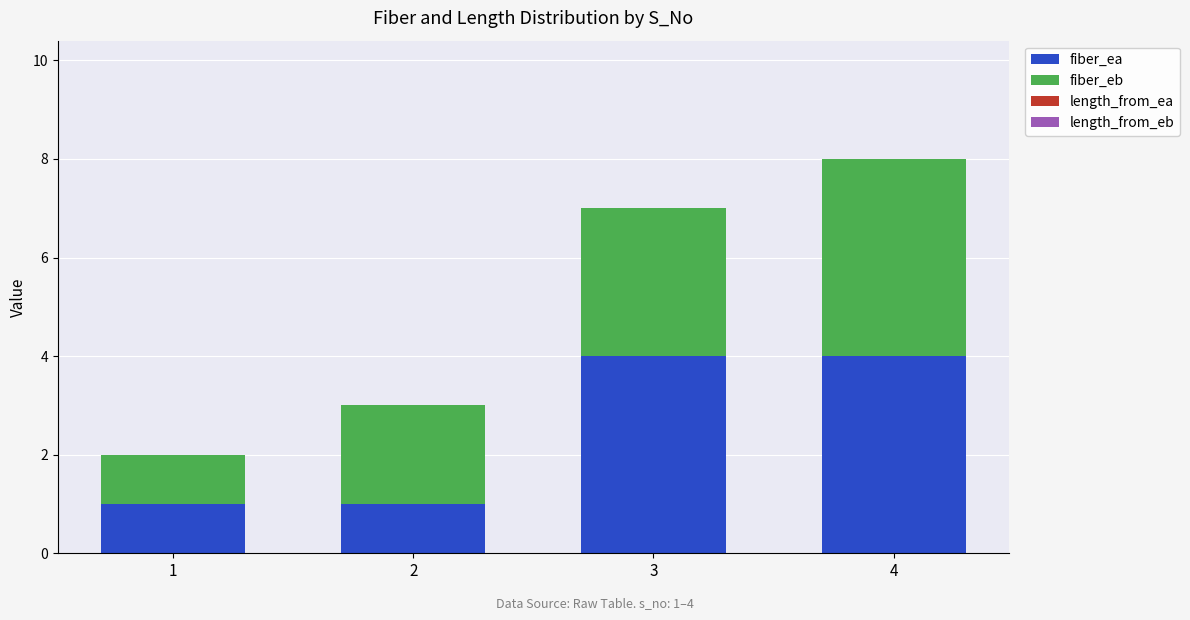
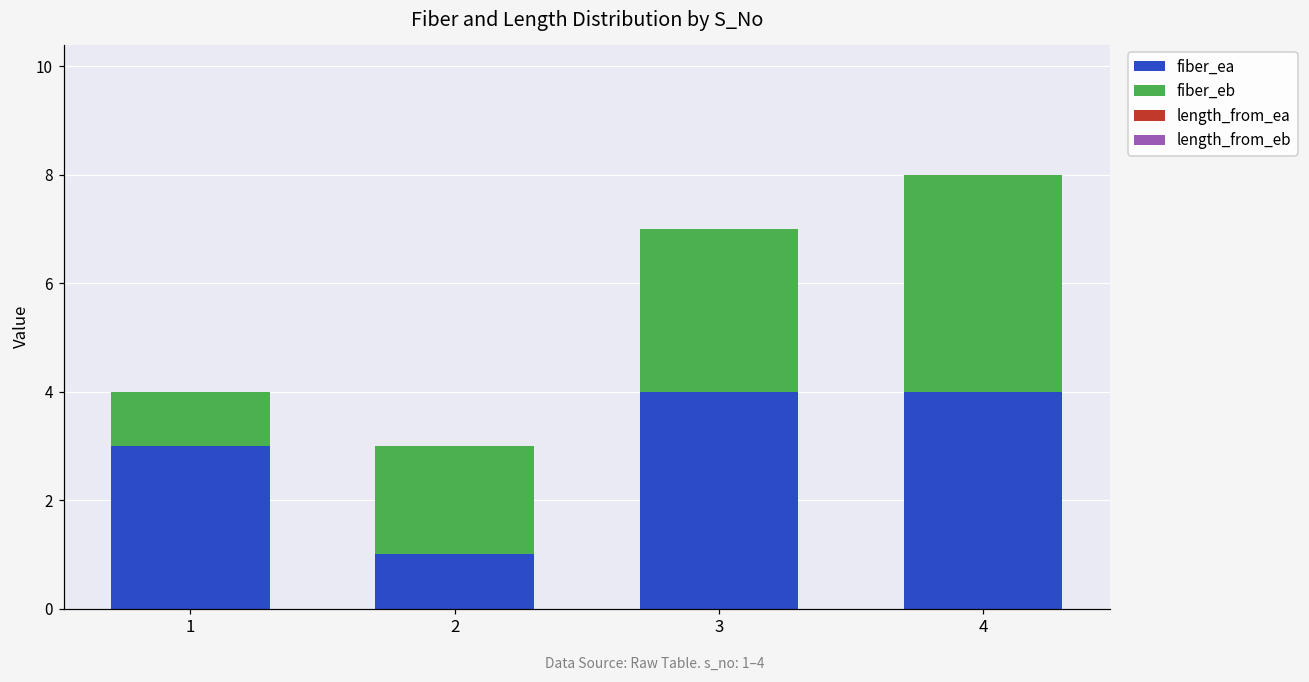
fiber_ea, 1: 1 -> 3
